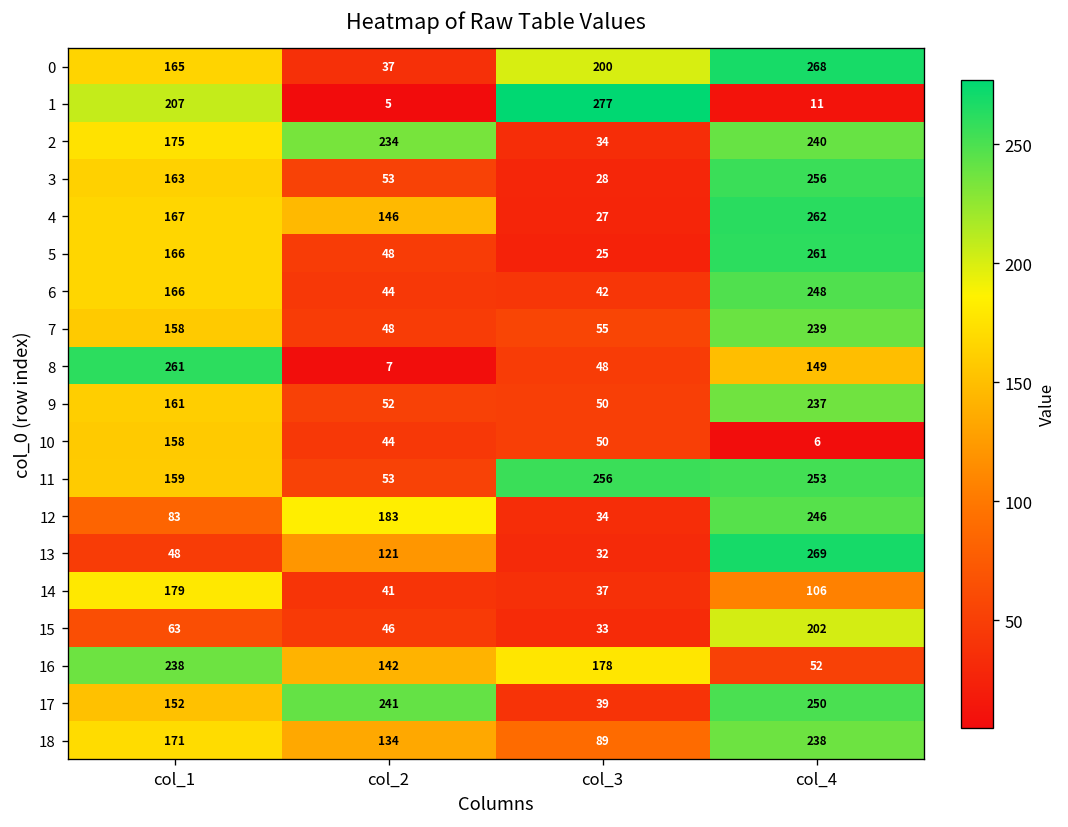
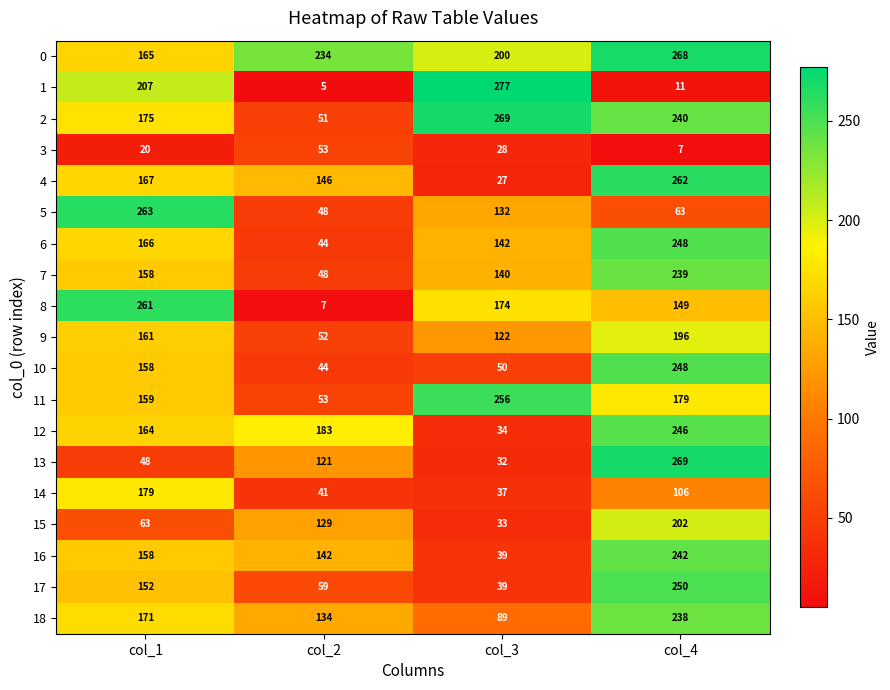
0, col_2: 37 -> 234
2, col_2: 234 -> 51
2, col_3: 34 -> 269
3, col_1: 163 -> 20
3, col_4: 256 -> 7
5, col_1: 166 -> 263
5, col_3: 25 -> 132
5, col_4: 261 -> 63
6, col_3: 42 -> 142
7, col_3: 55 -> 140
8, col_3: 48 -> 174
9, col_3: 50 -> 122
9, col_4: 237 -> 196
10, col_4: 6 -> 248
11, col_4: 253 -> 179
12, col_1: 83 -> 164
15, col_2: 46 -> 129
16, col_1: 238 -> 158
16, col_3: 178 -> 39
16, col_4: 52 -> 242
17, col_2: 241 -> 59
